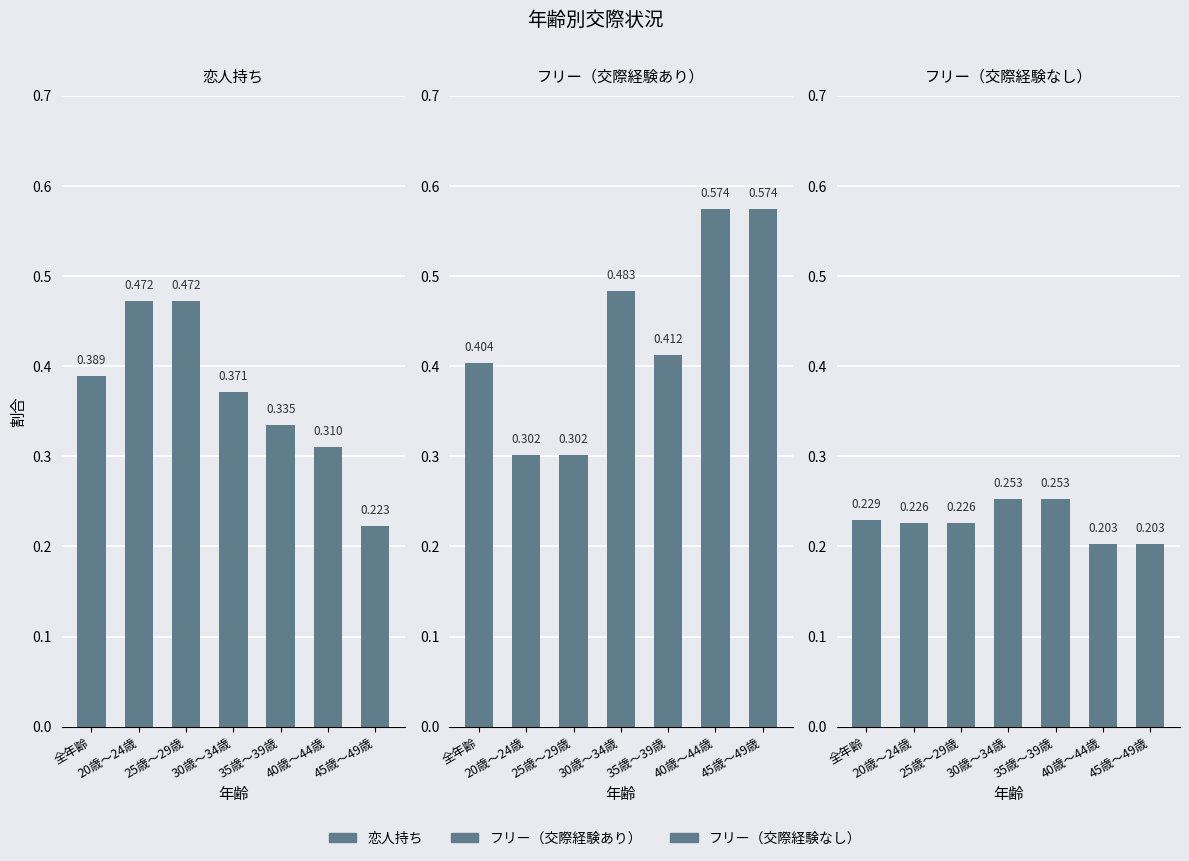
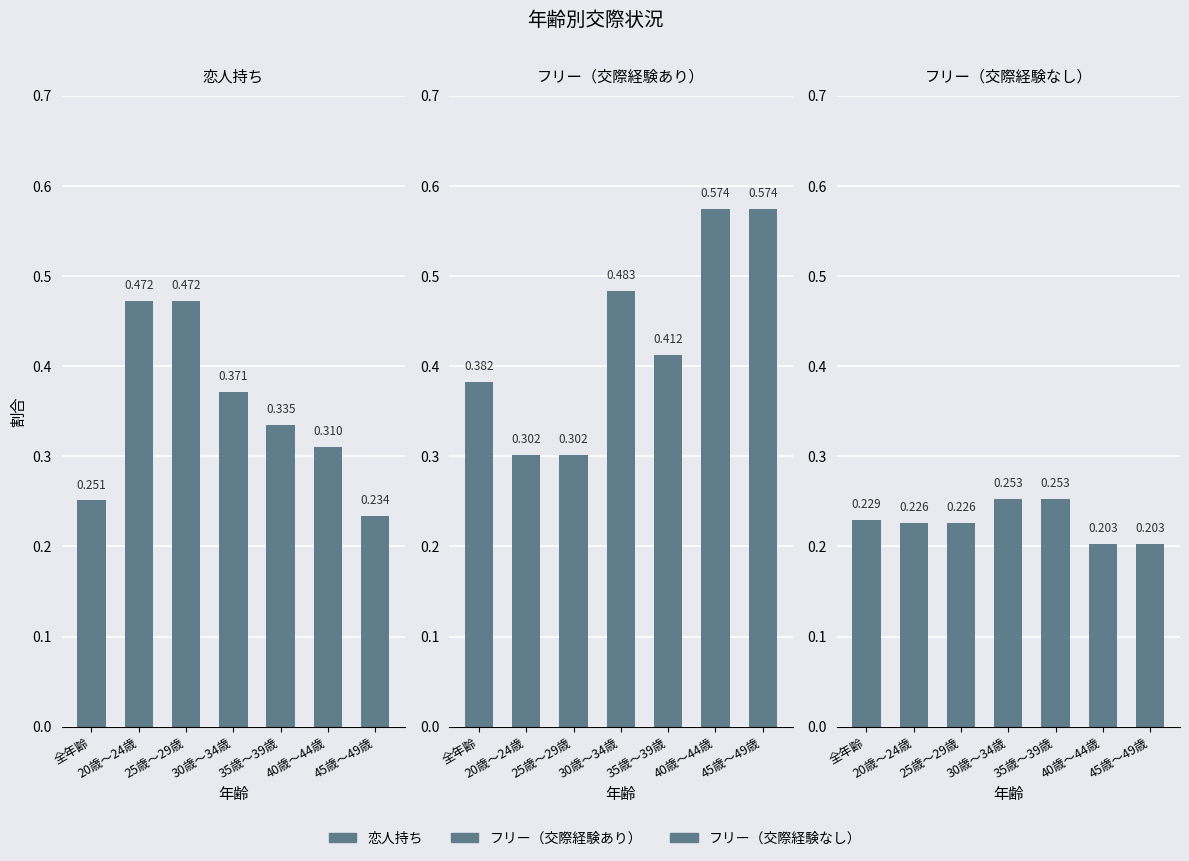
恋人持ち, 全年齢: 0.389 -> 0.251
恋人持ち, 45歳～49歳: 0.223 -> 0.234
フリー（交際経験あり）, 全年齢: 0.404 -> 0.382
